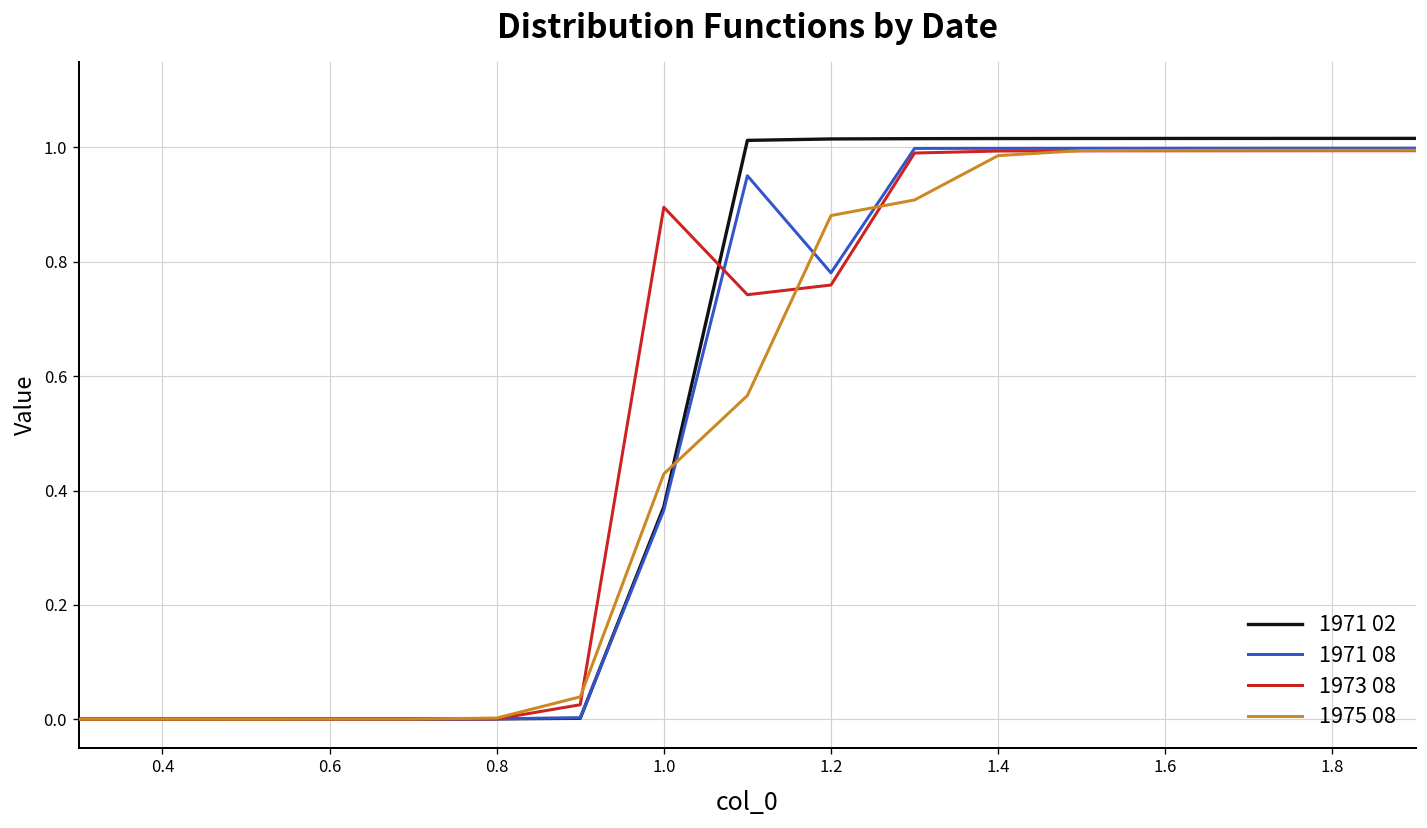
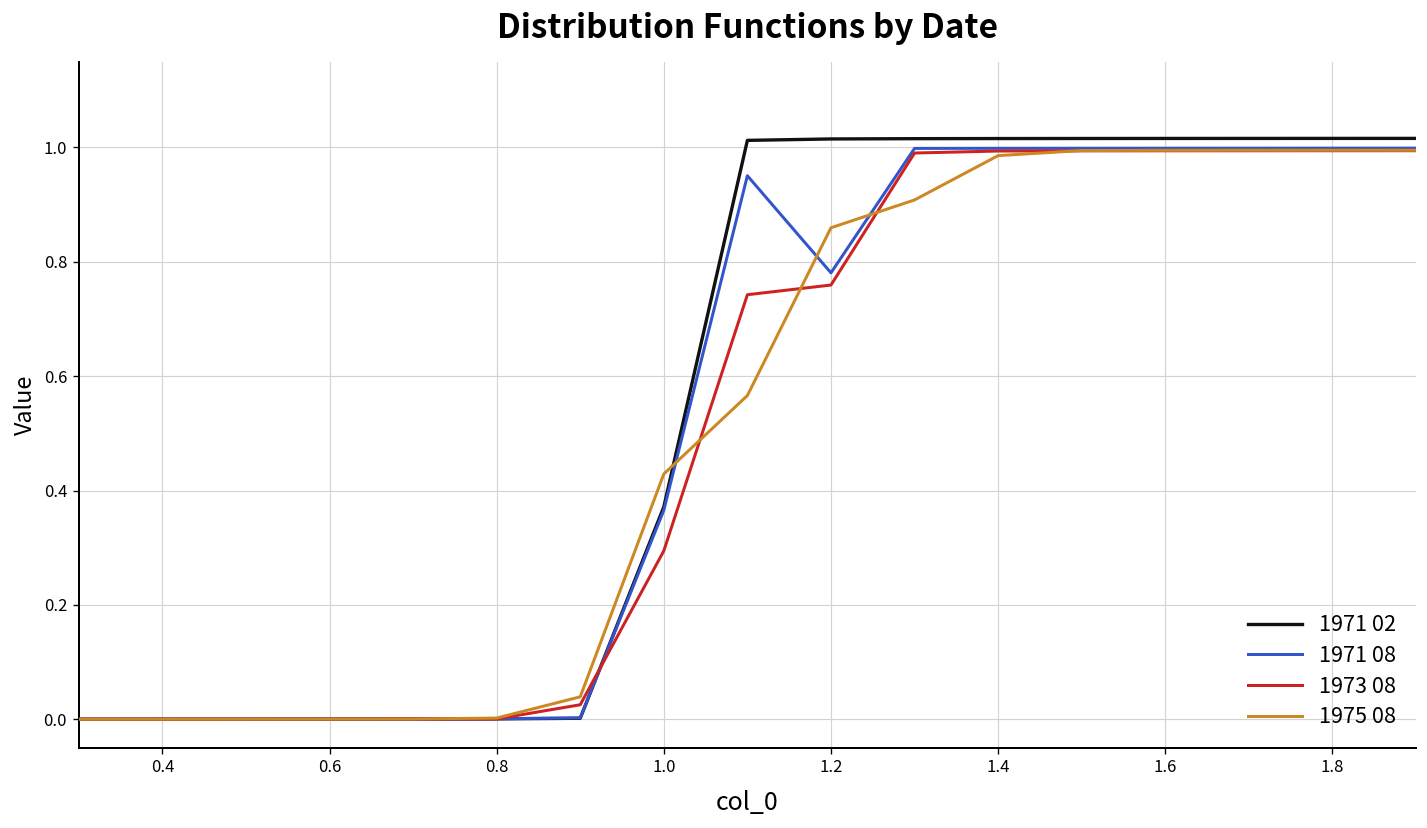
1973 08, 1.0: 0.90 -> 0.29
1975 08, 1.2: 0.88 -> 0.86
